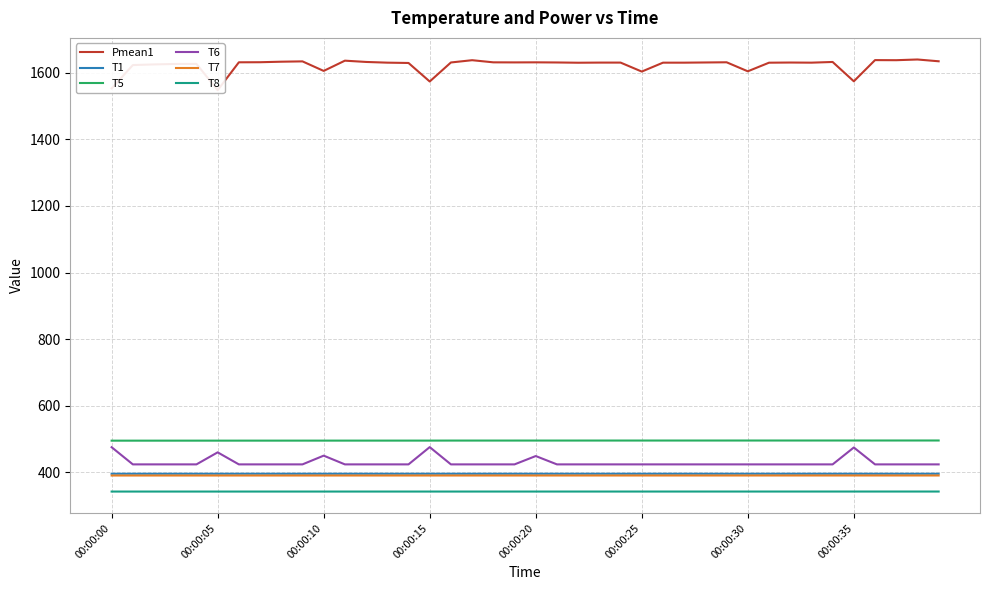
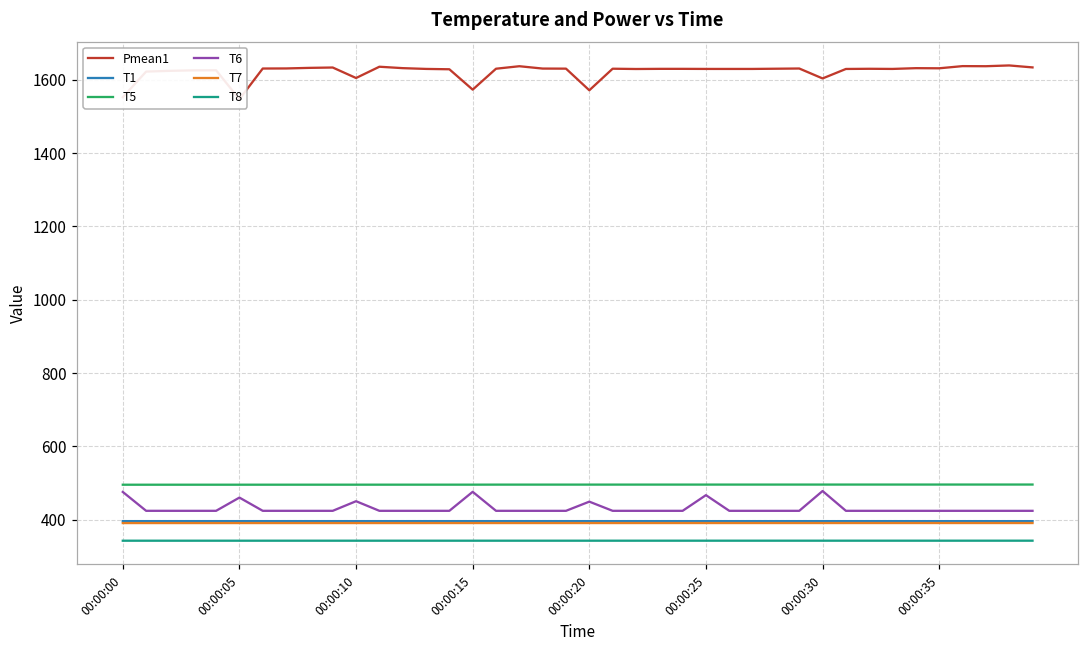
Pmean1, 00:00:20: 1630 -> 1570
Pmean1, 00:00:25: 1600 -> 1630
T6, 00:00:25: 420 -> 470
T6, 00:00:30: 420 -> 480
Pmean1, 00:00:35: 1570 -> 1630
T6, 00:00:35: 470 -> 420
